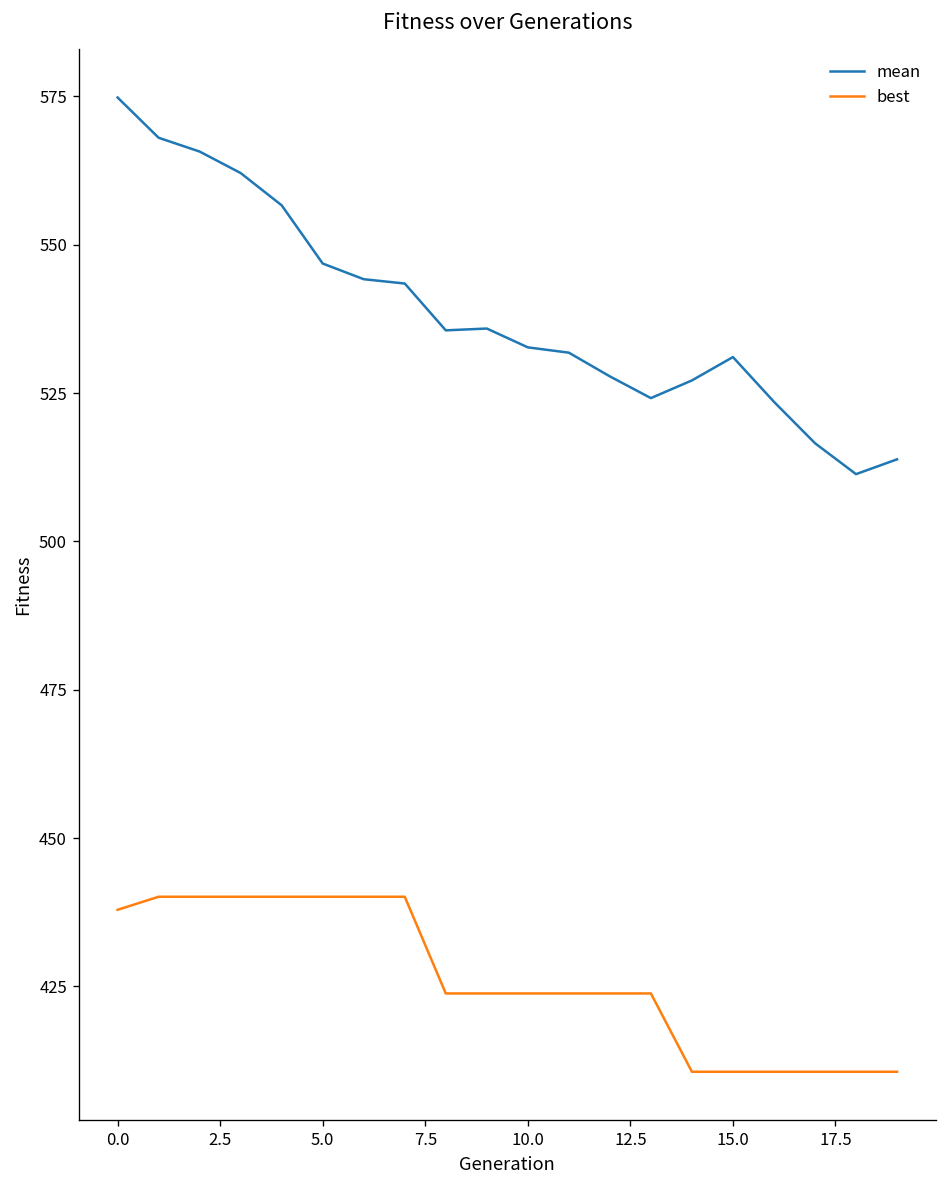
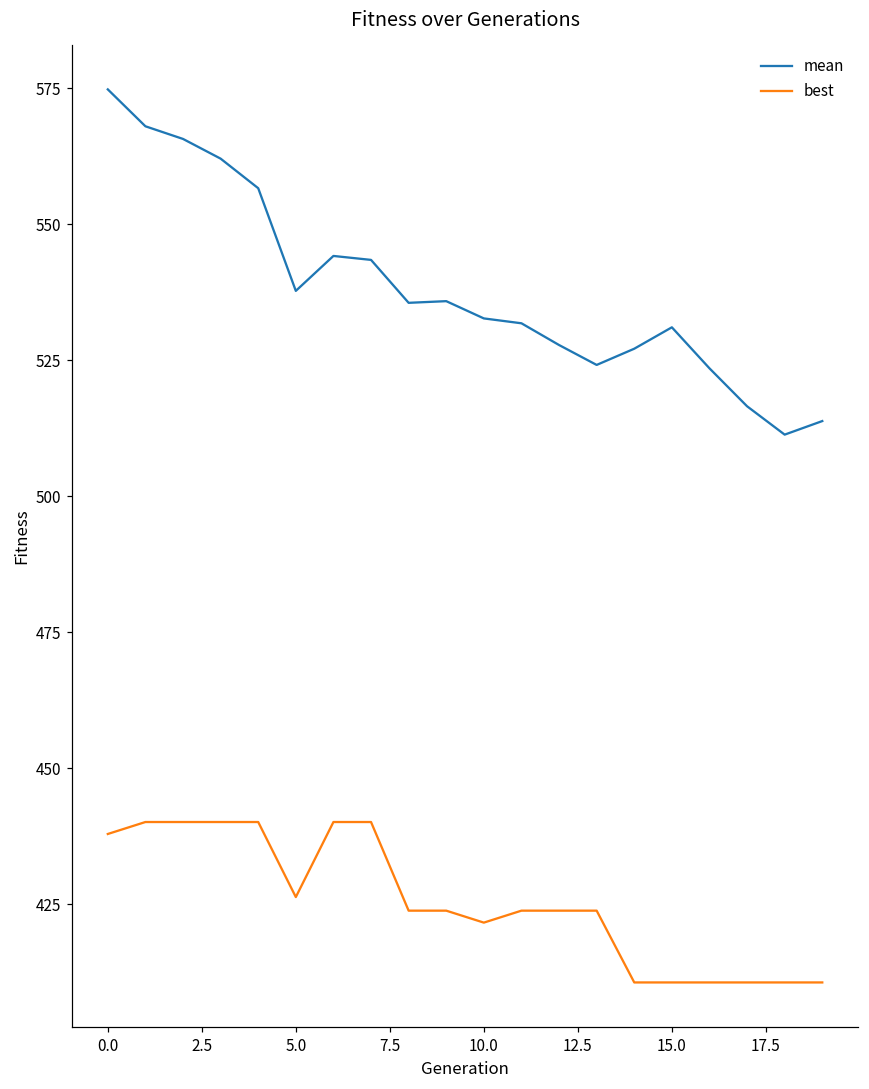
mean, 5.0: 547 -> 538
best, 5.0: 440 -> 426
best, 10.0: 424 -> 422
